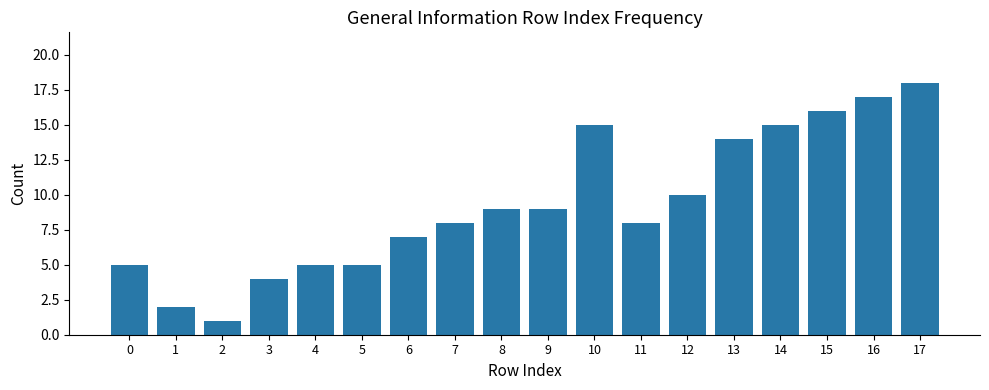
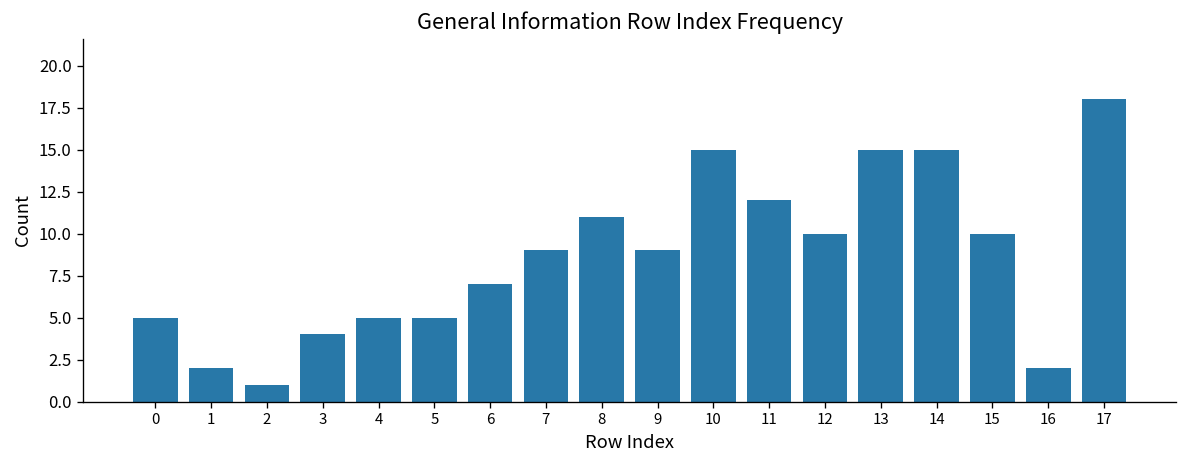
7: 8 -> 9
8: 9 -> 11
11: 8 -> 12
13: 14 -> 15
15: 16 -> 10
16: 17 -> 2
